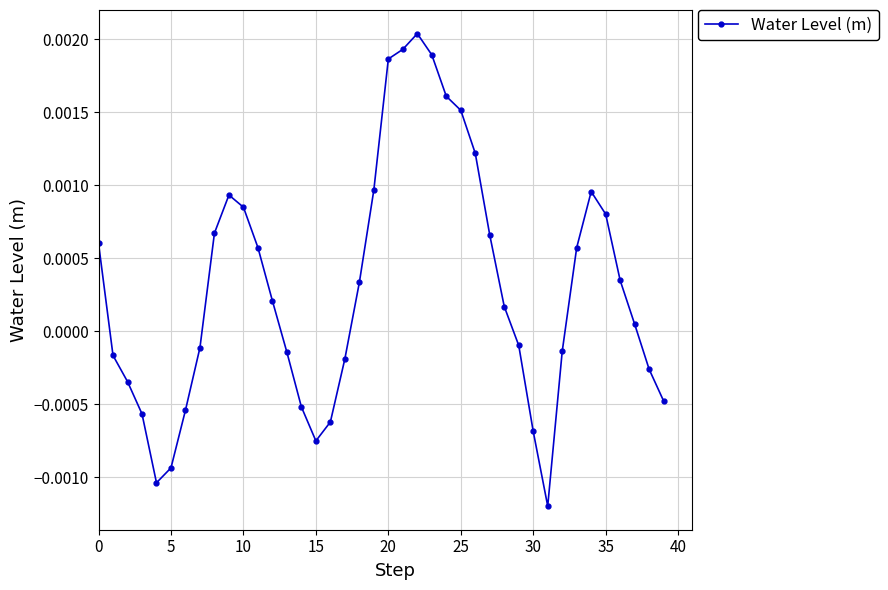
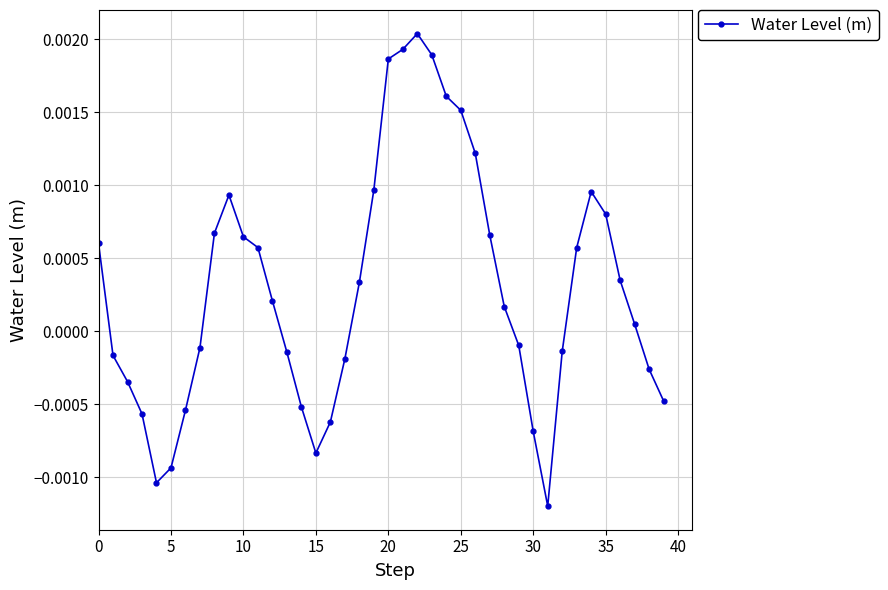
10: 0.00085 -> 0.00065
15: -0.00075 -> -0.00083
